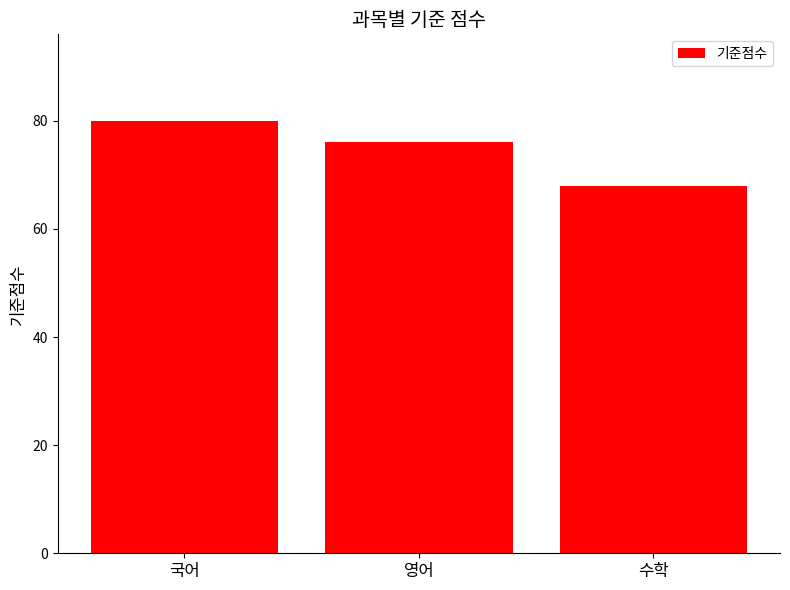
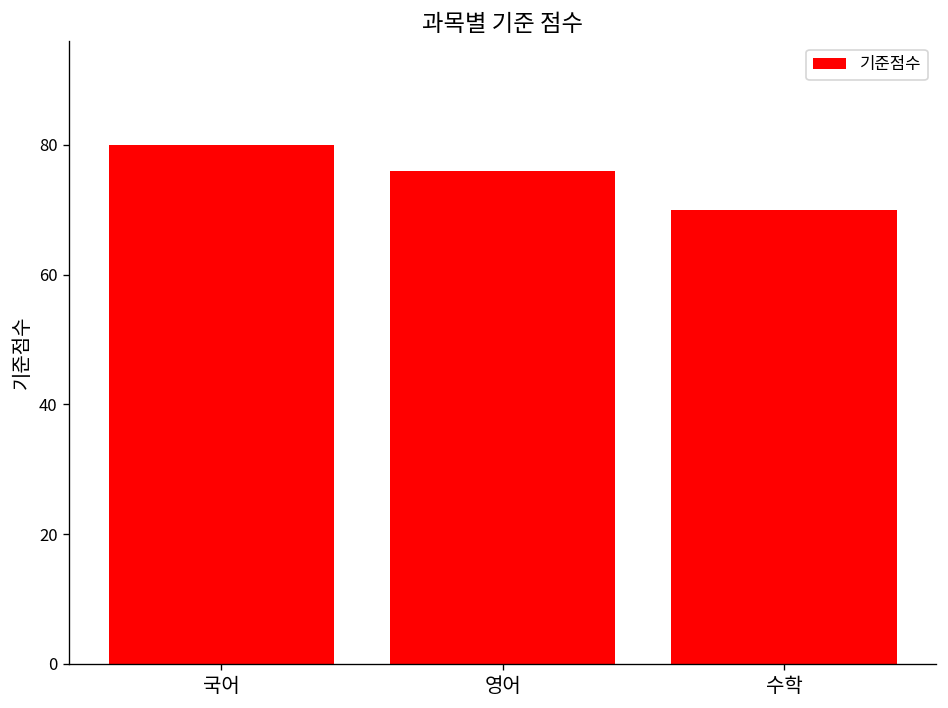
수학: 68 -> 70
